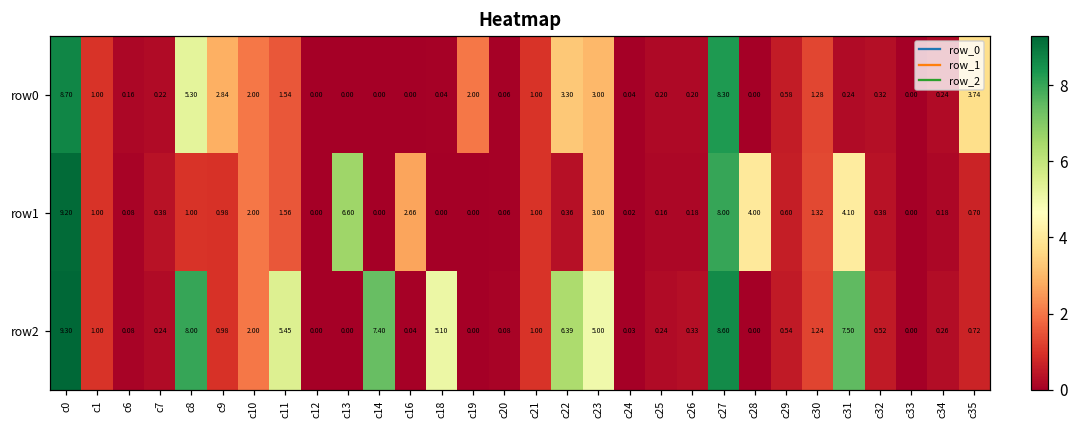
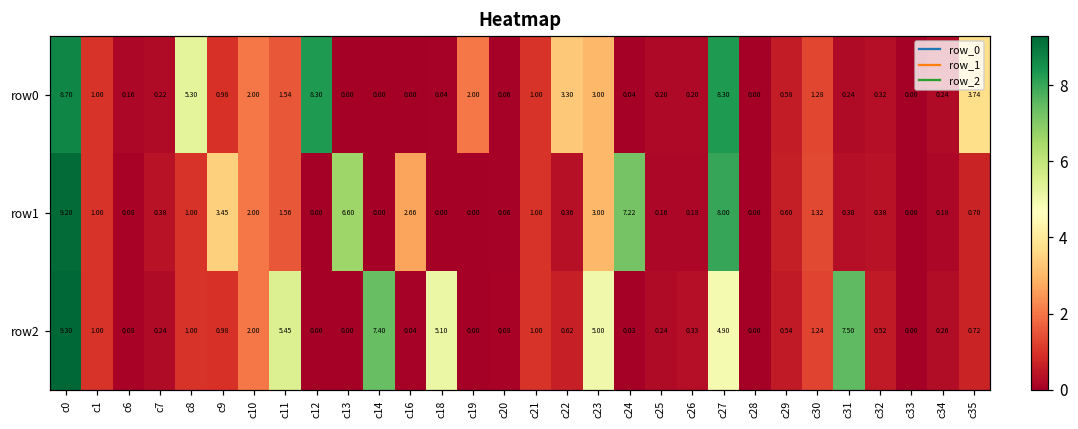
row0, c9: 2.84 -> 0.98
row0, c12: 0.00 -> 8.30
row1, c9: 0.98 -> 3.45
row1, c24: 0.02 -> 7.22
row1, c28: 4.00 -> 0.00
row1, c31: 4.10 -> 0.30
row2, c8: 8.00 -> 1.00
row2, c22: 6.39 -> 0.62
row2, c27: 8.60 -> 4.90
